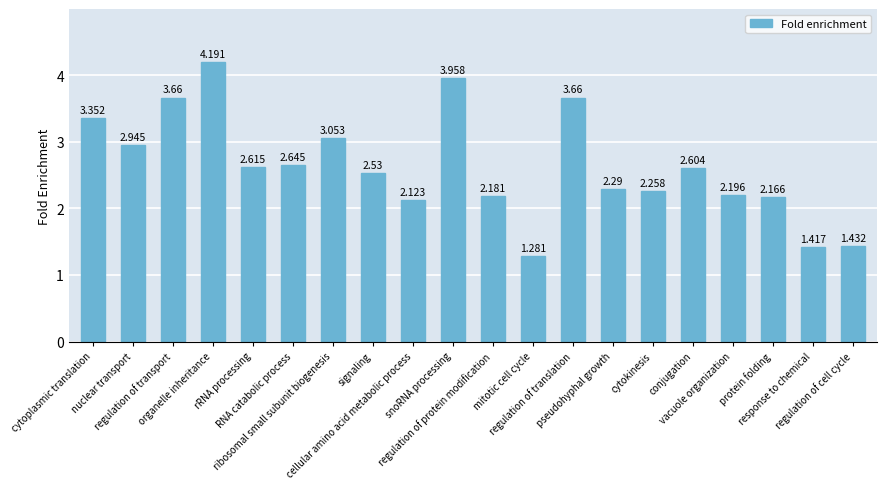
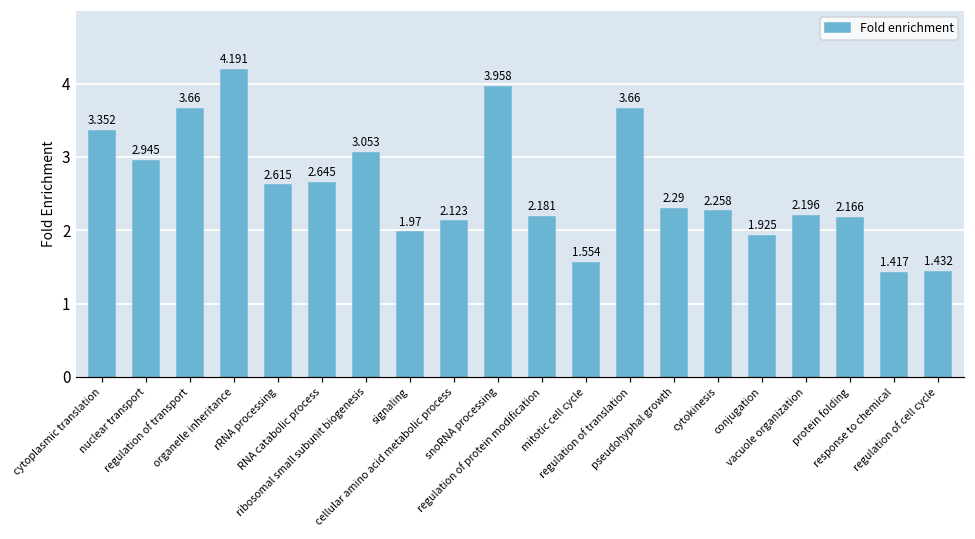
signaling: 2.53 -> 1.97
mitotic cell cycle: 1.281 -> 1.554
conjugation: 2.604 -> 1.925
